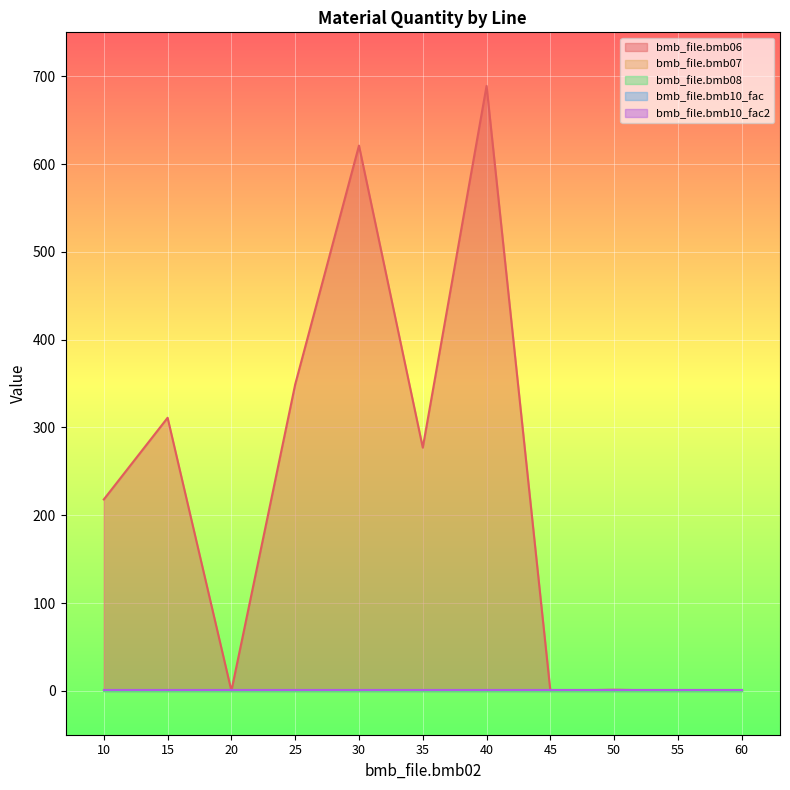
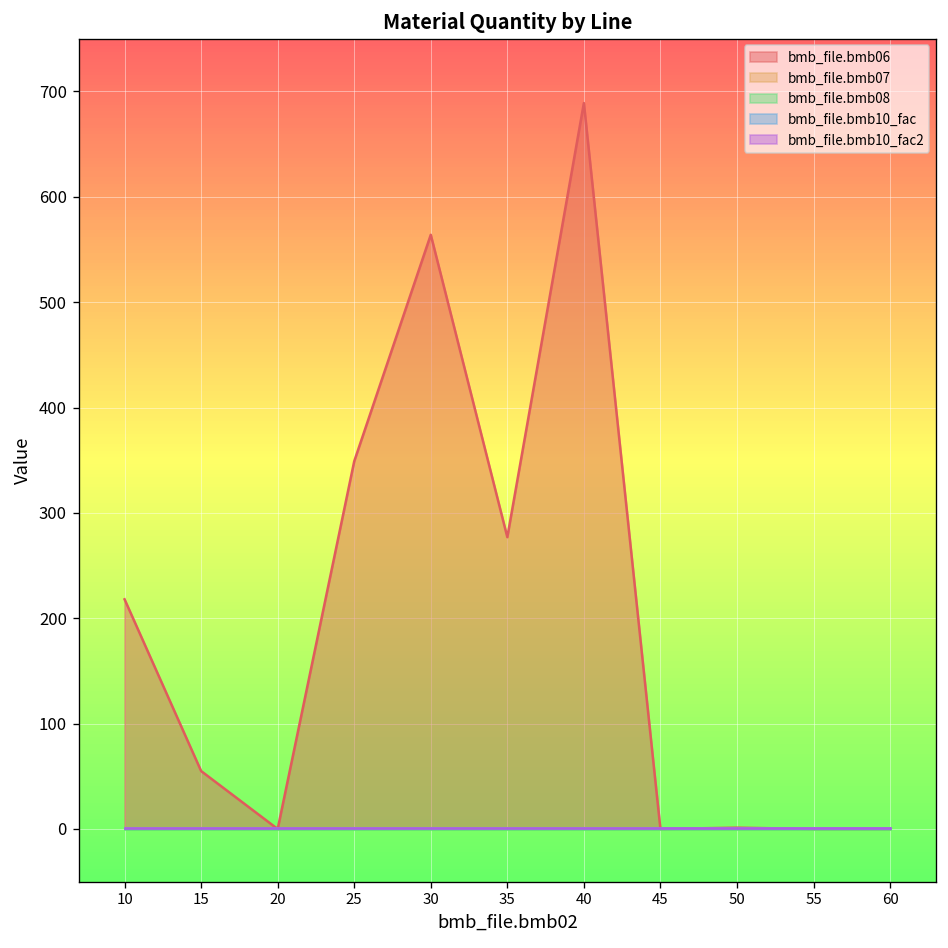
bmb_file.bmb06, 15: 310 -> 60
bmb_file.bmb06, 30: 620 -> 560
